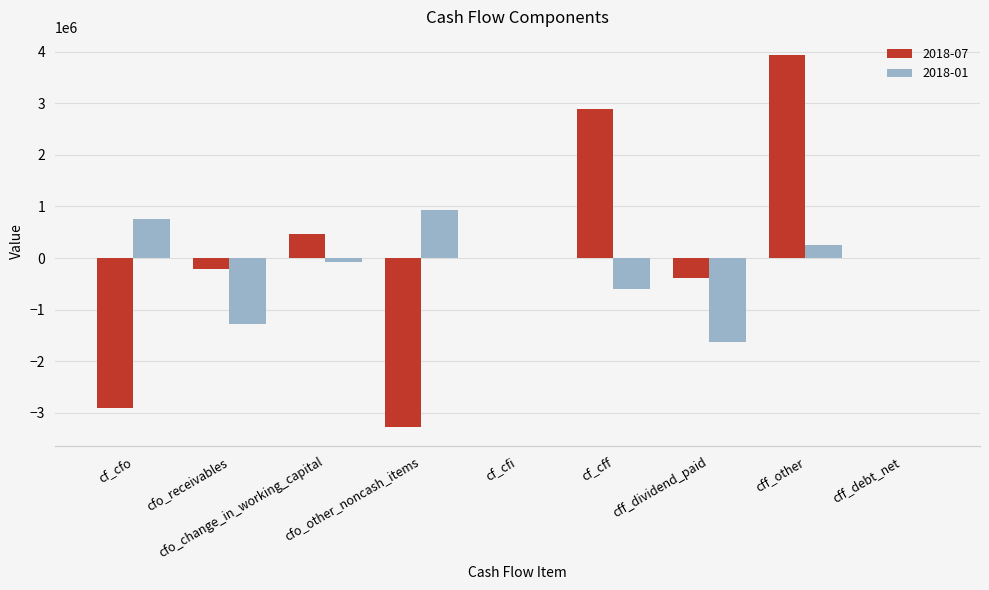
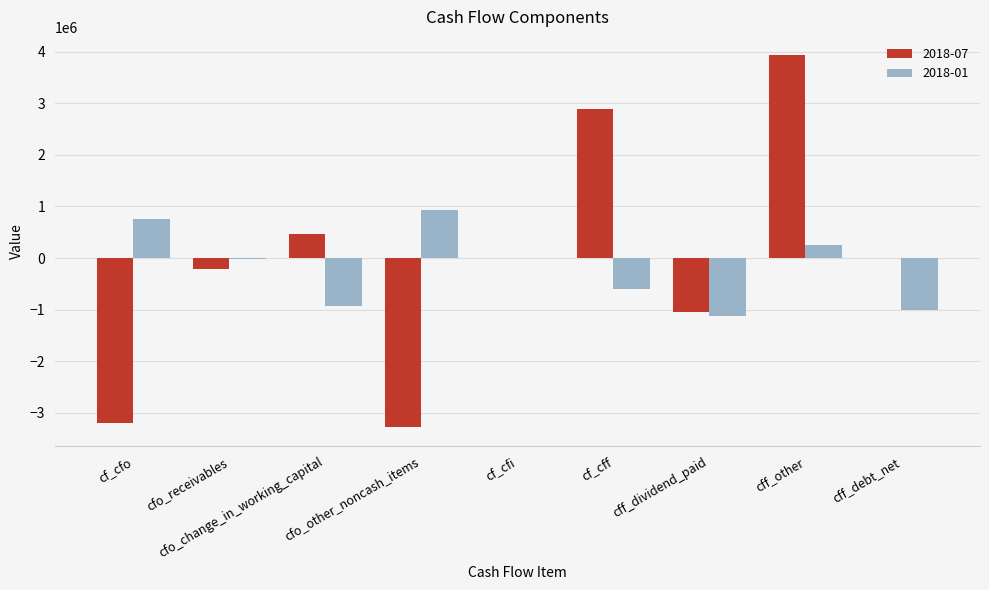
2018-07, cf_cfo: -2900000 -> -3200000
2018-01, cfo_receivables: -1300000 -> 0
2018-01, cfo_change_in_working_capital: -100000 -> -900000
2018-07, cff_dividend_paid: -400000 -> -1000000
2018-01, cff_dividend_paid: -1600000 -> -1100000
2018-01, cff_debt_net: 0 -> -1000000
